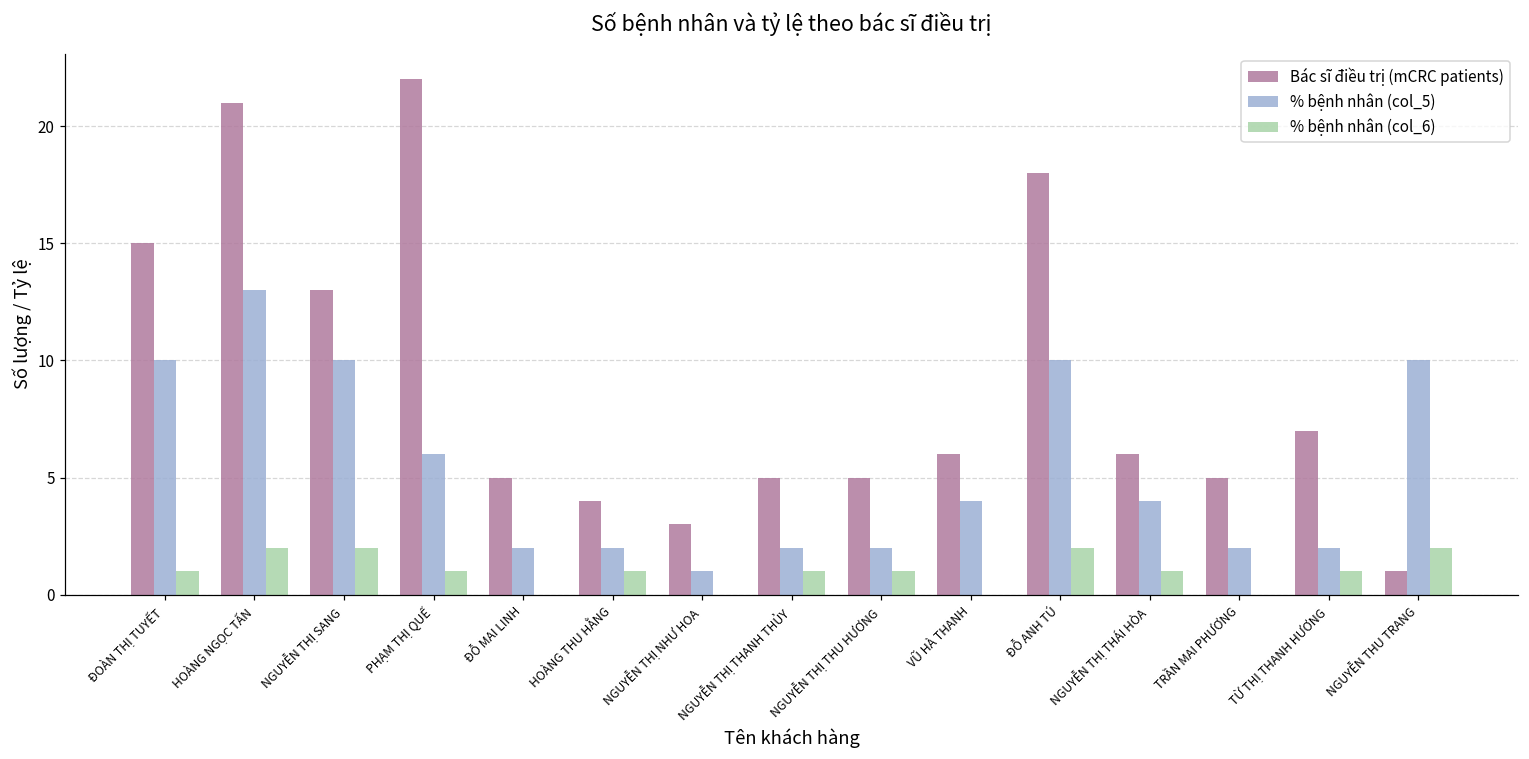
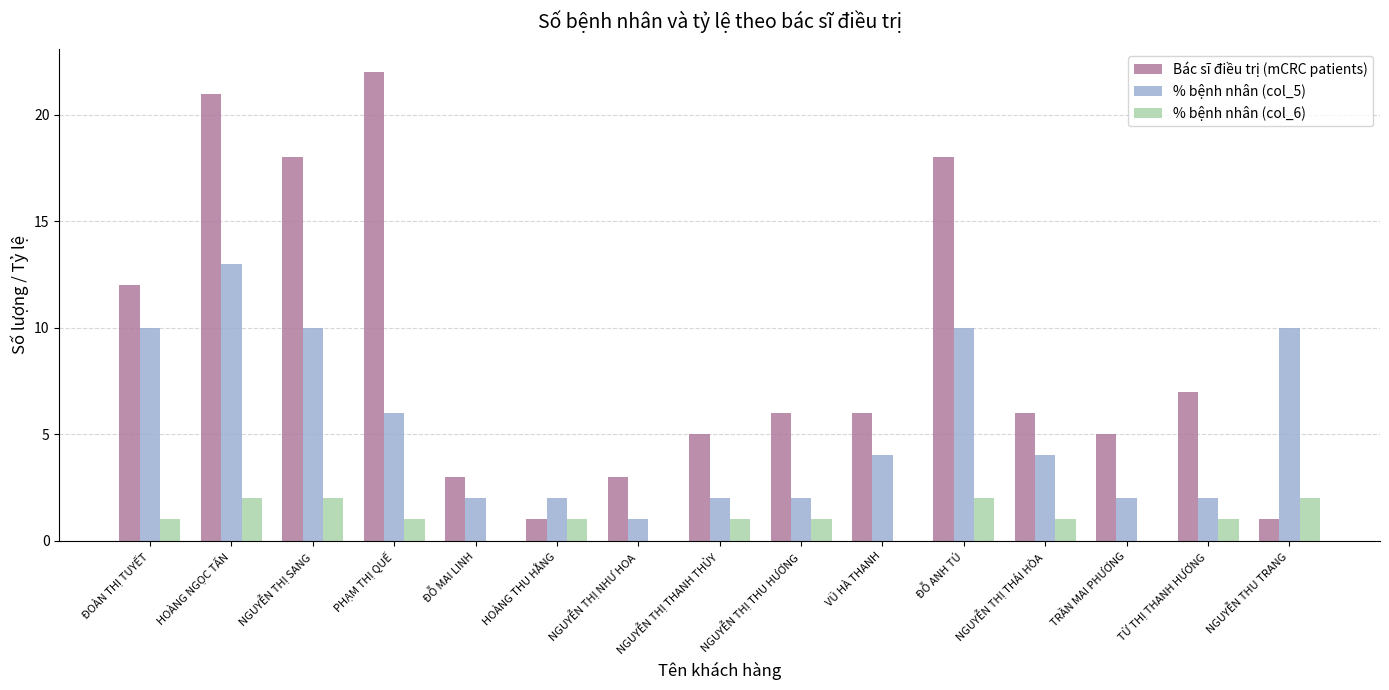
Bác sĩ điều trị (mCRC patients), ĐOÀN THỊ TUYẾT: 15 -> 12
Bác sĩ điều trị (mCRC patients), NGUYỄN THỊ SANG: 13 -> 18
Bác sĩ điều trị (mCRC patients), ĐỖ MAI LINH: 5 -> 3
Bác sĩ điều trị (mCRC patients), HOÀNG THU HẰNG: 4 -> 1
Bác sĩ điều trị (mCRC patients), NGUYỄN THỊ THU HƯƠNG: 5 -> 6
